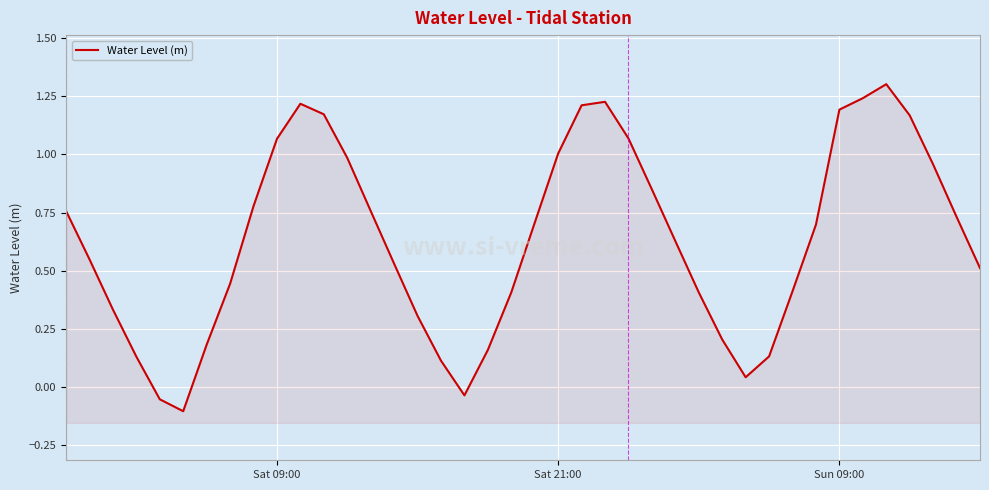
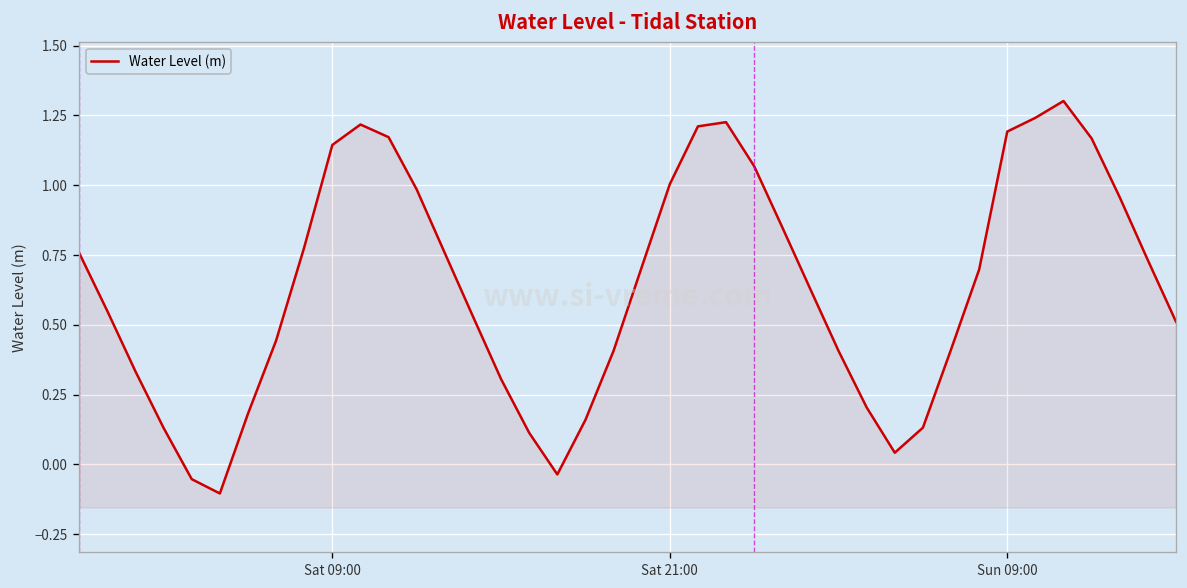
Sat 09:00: 1.07 -> 1.14
